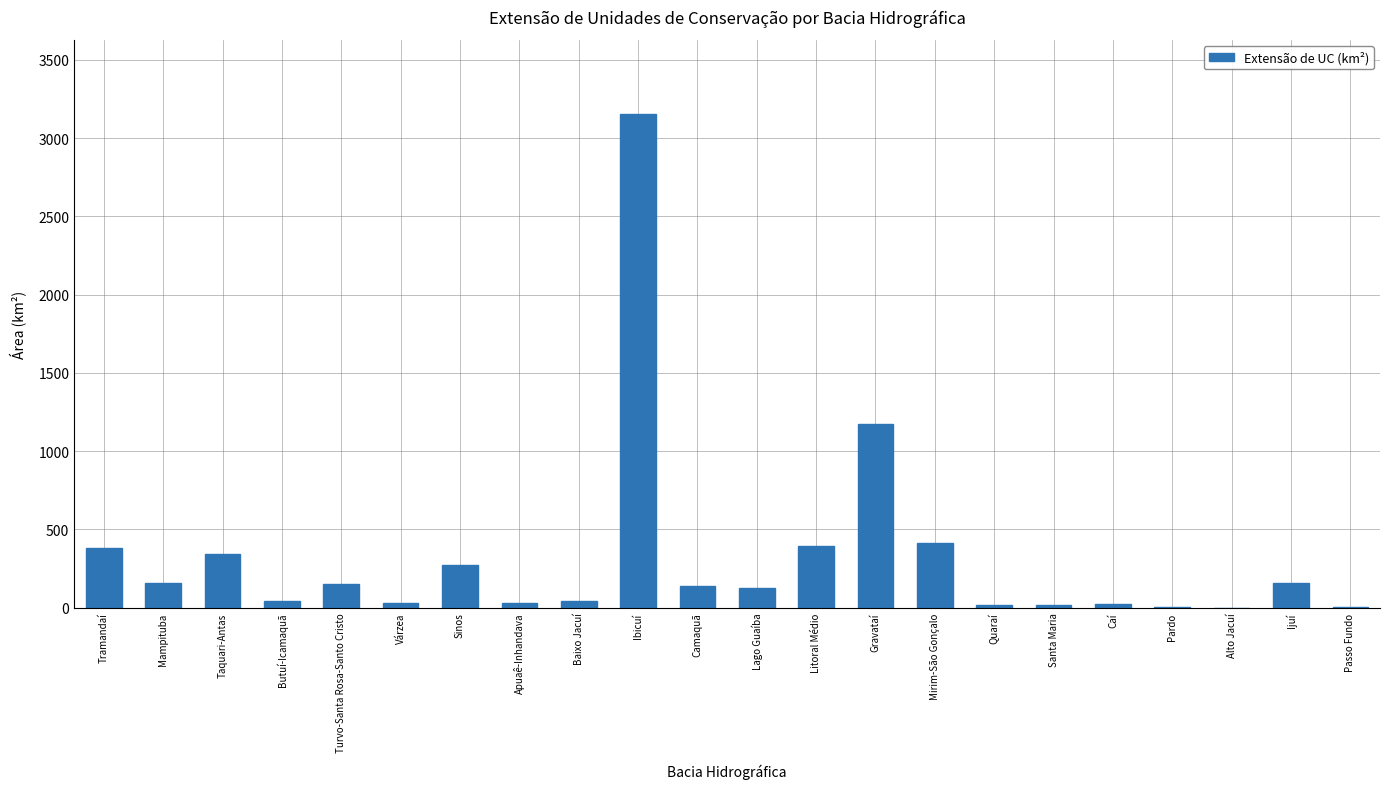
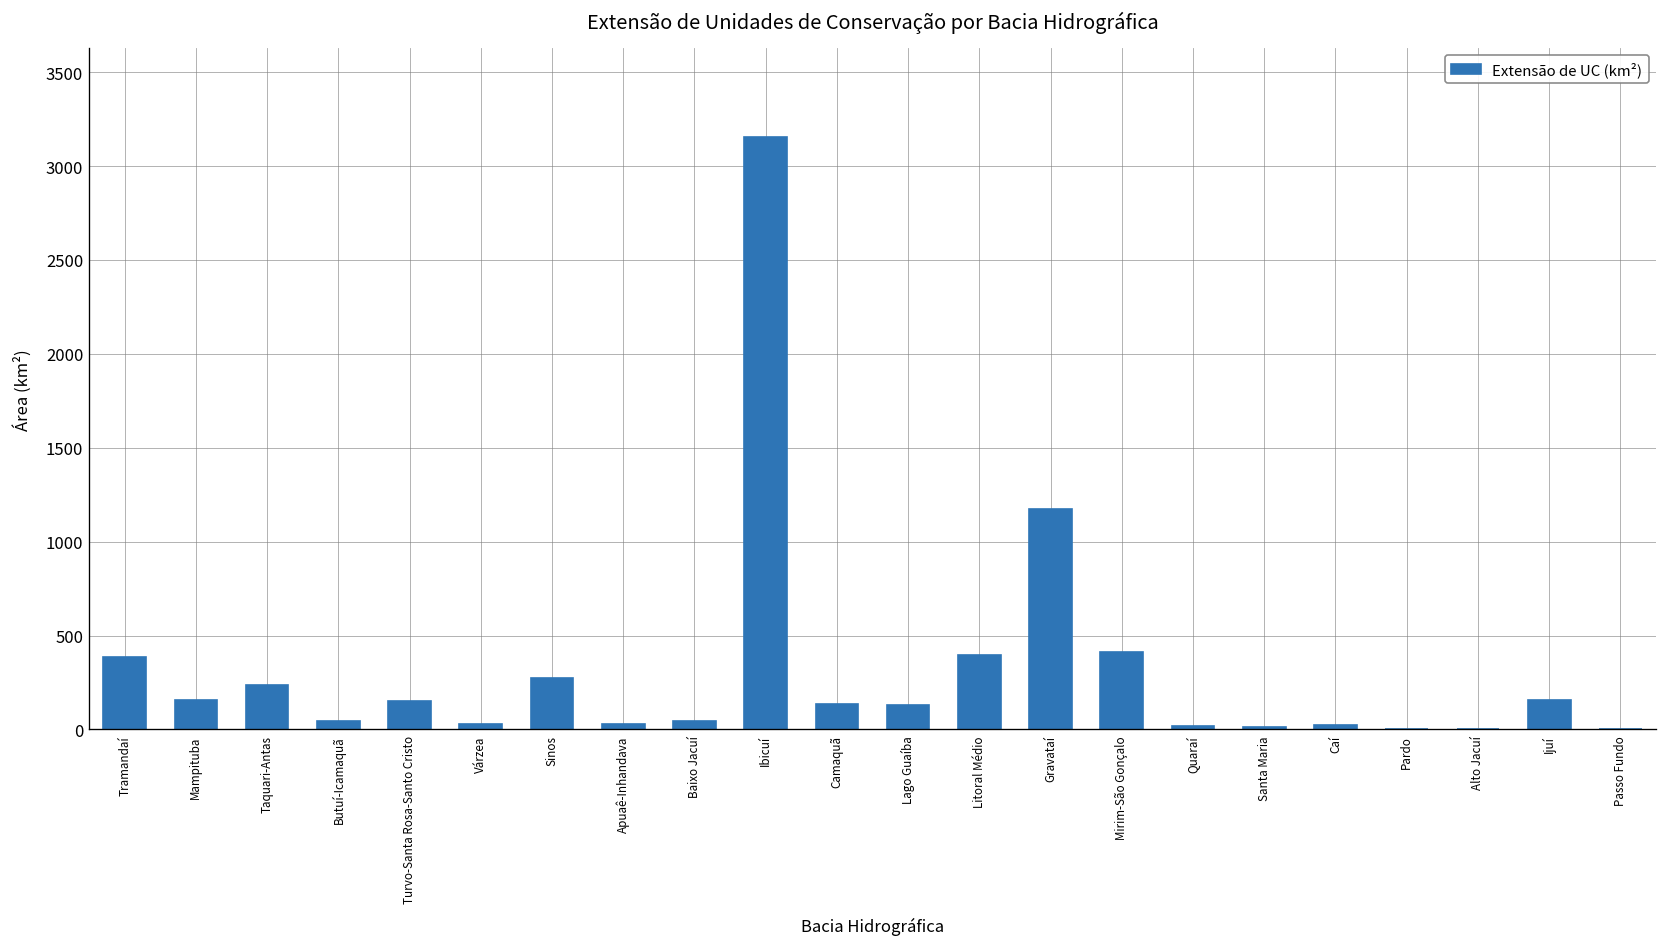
Taquari-Antas: 350 -> 240
